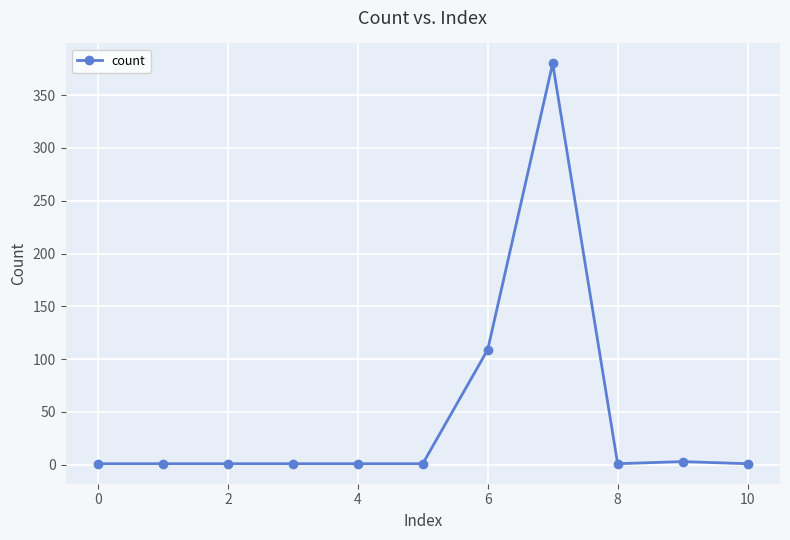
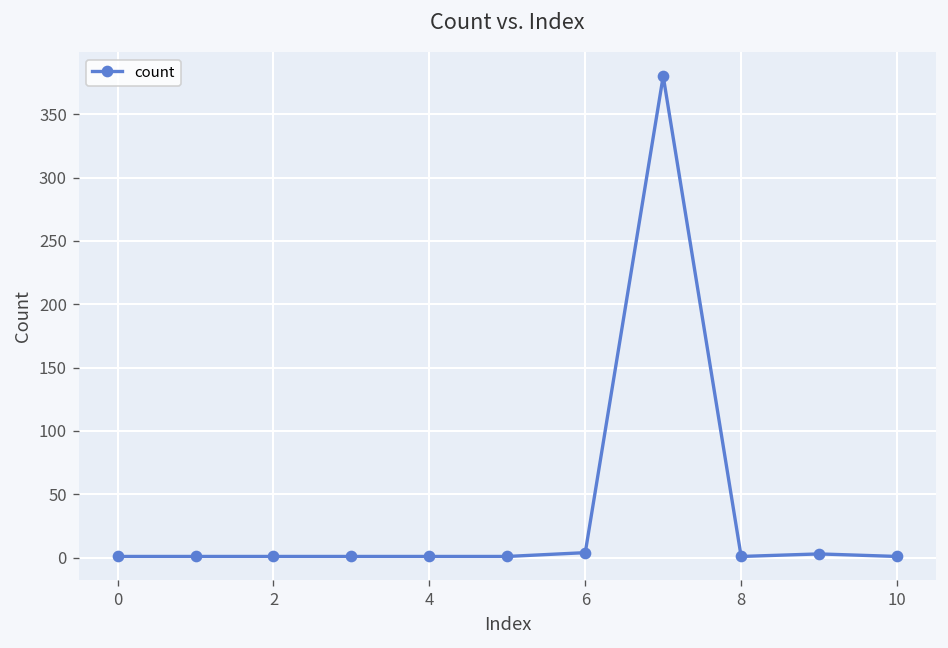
6: 109 -> 4
